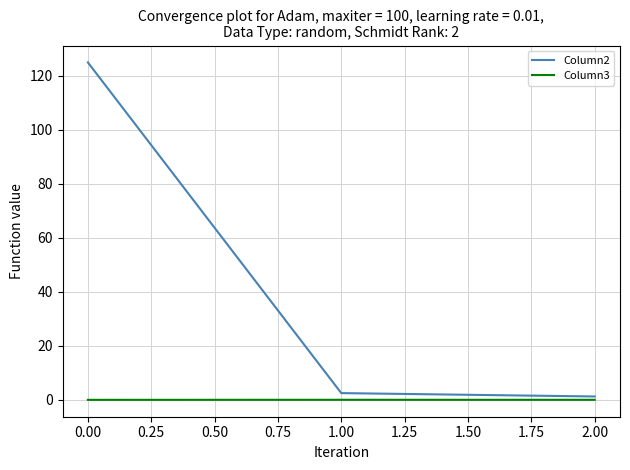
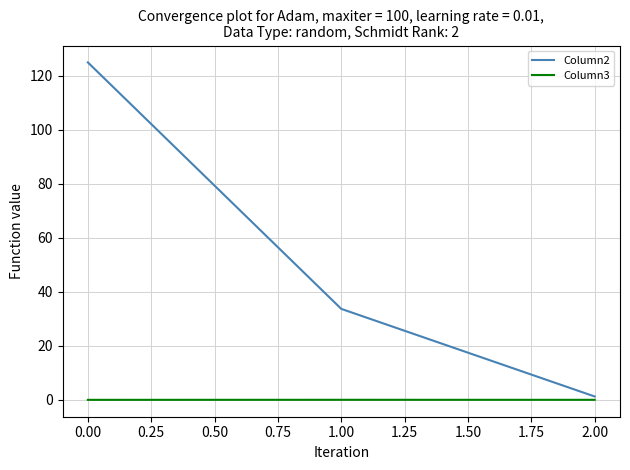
Column2, 1.00: 3 -> 34
